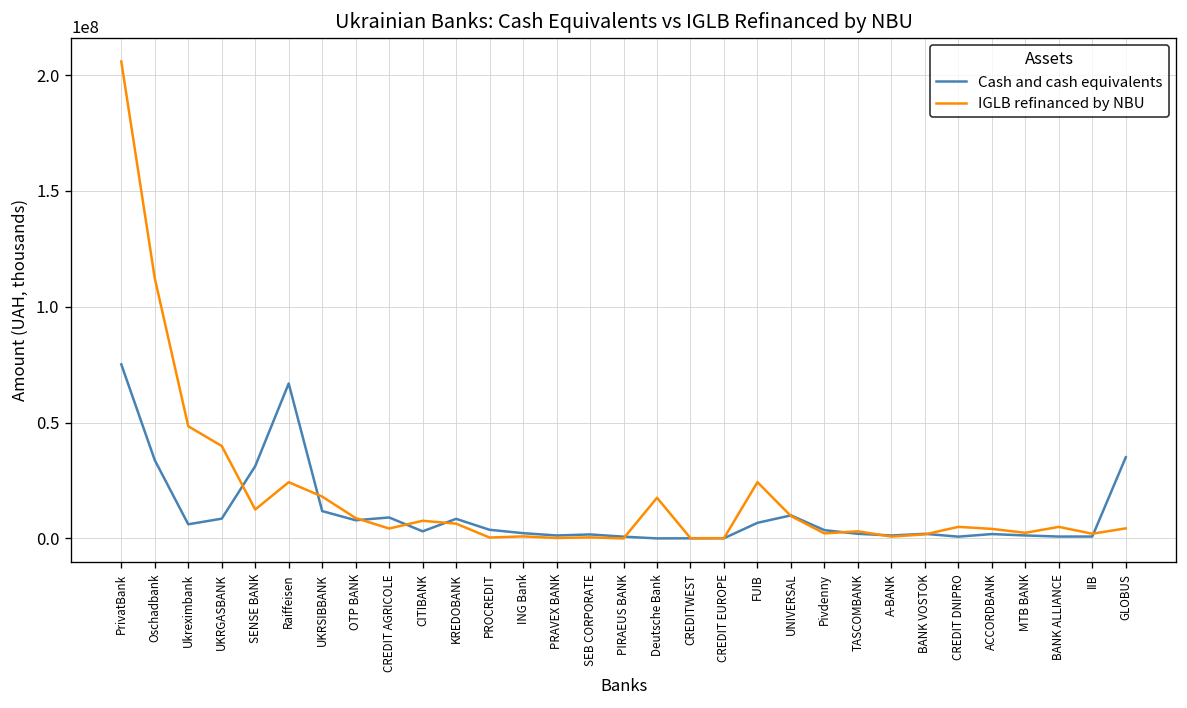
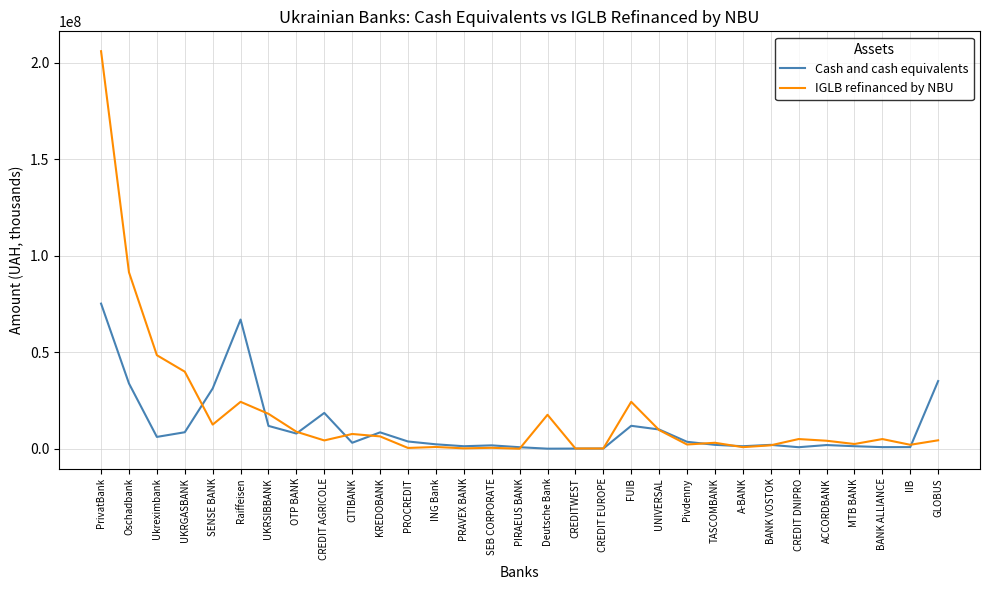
IGLB refinanced by NBU, Oschadbank: 112000000 -> 91000000
Cash and cash equivalents, CREDIT AGRICOLE: 9000000 -> 19000000
Cash and cash equivalents, FUIB: 7000000 -> 12000000
